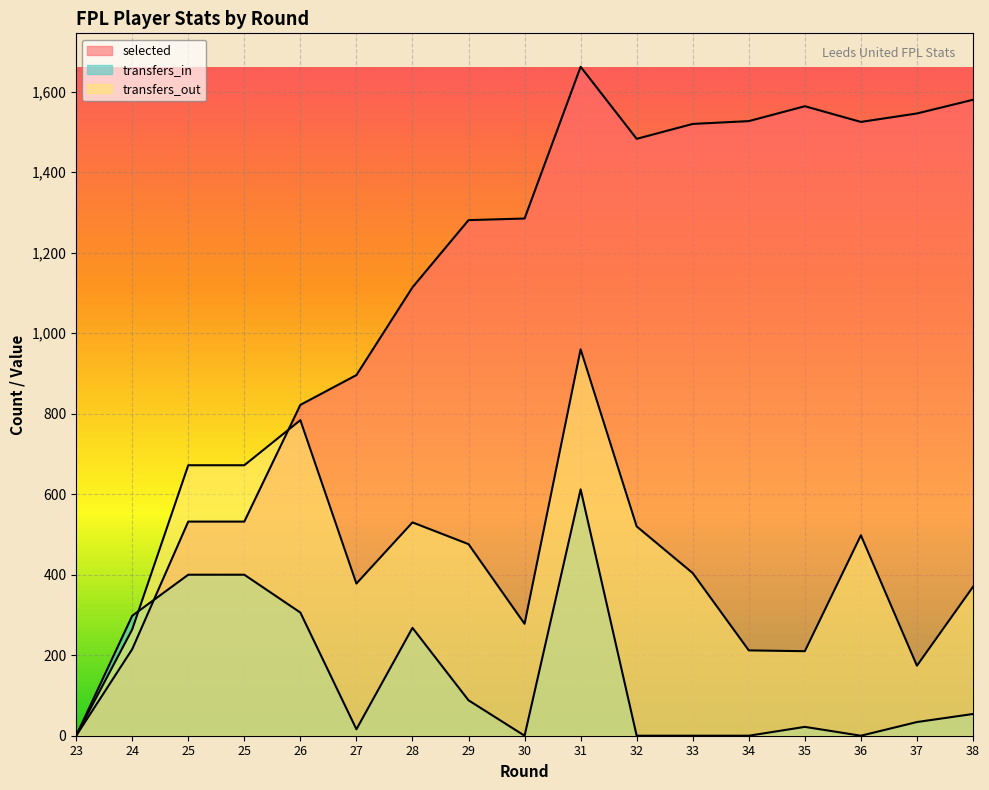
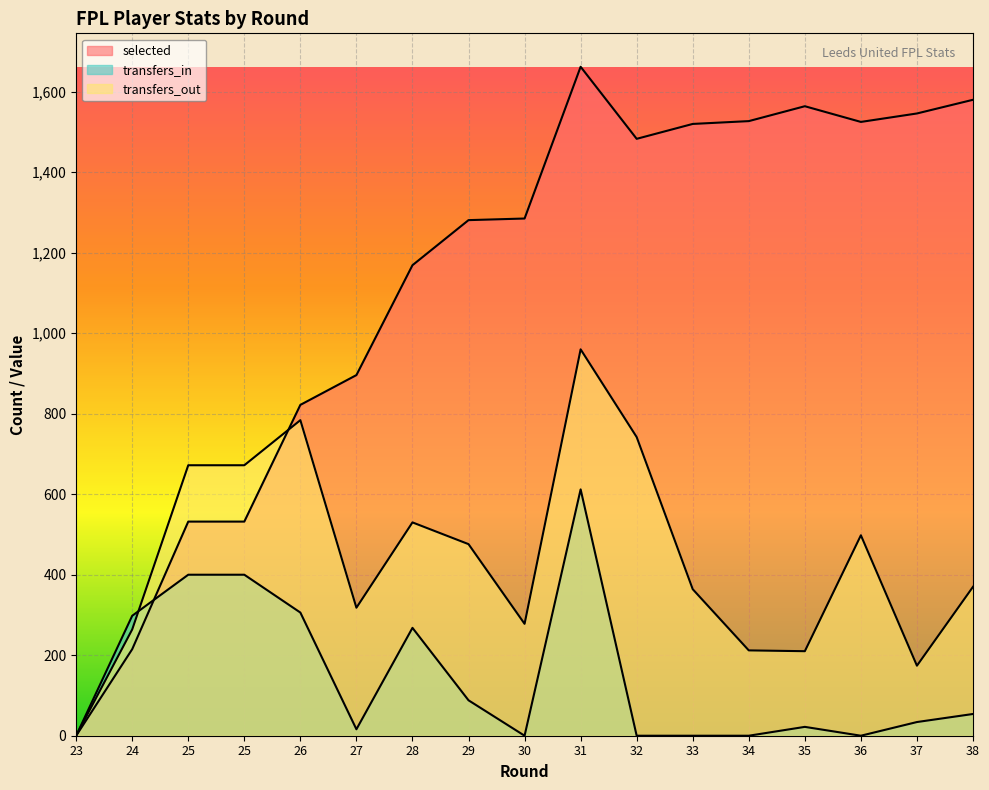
transfers_out, 27: 380 -> 320
selected, 28: 1,110 -> 1,170
transfers_out, 32: 520 -> 740
transfers_out, 33: 400 -> 360
